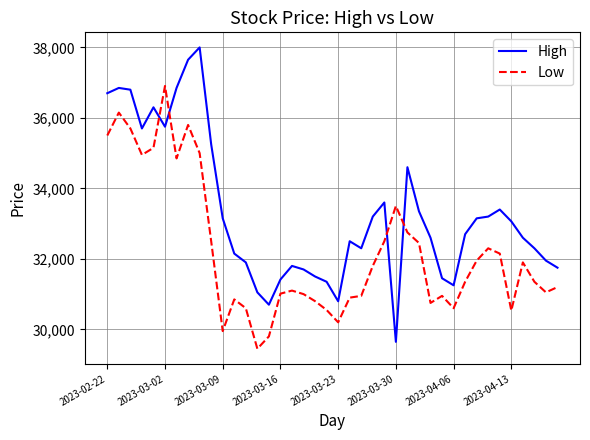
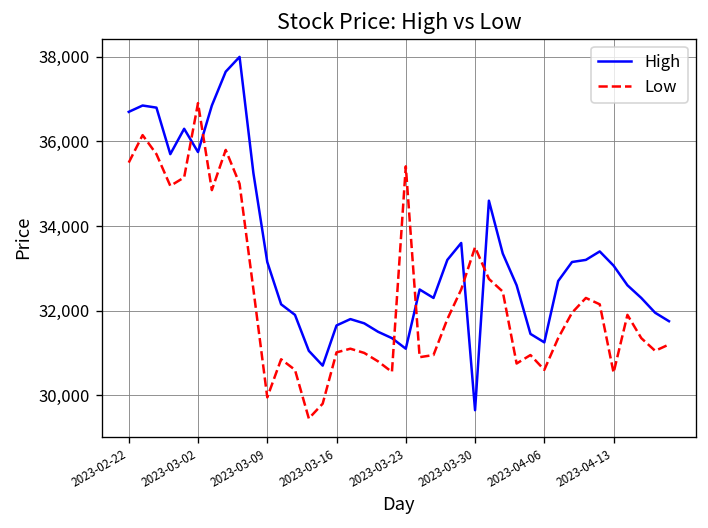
High, 2023-03-16: 31,400 -> 31,700
High, 2023-03-23: 30,800 -> 31,100
Low, 2023-03-23: 30,200 -> 35,400
